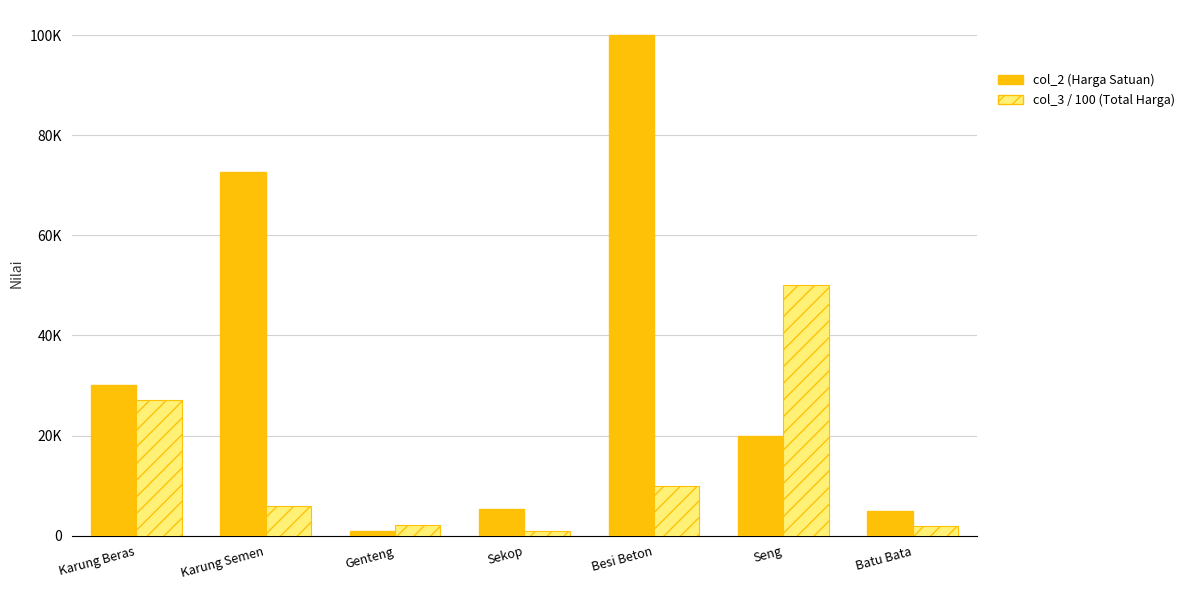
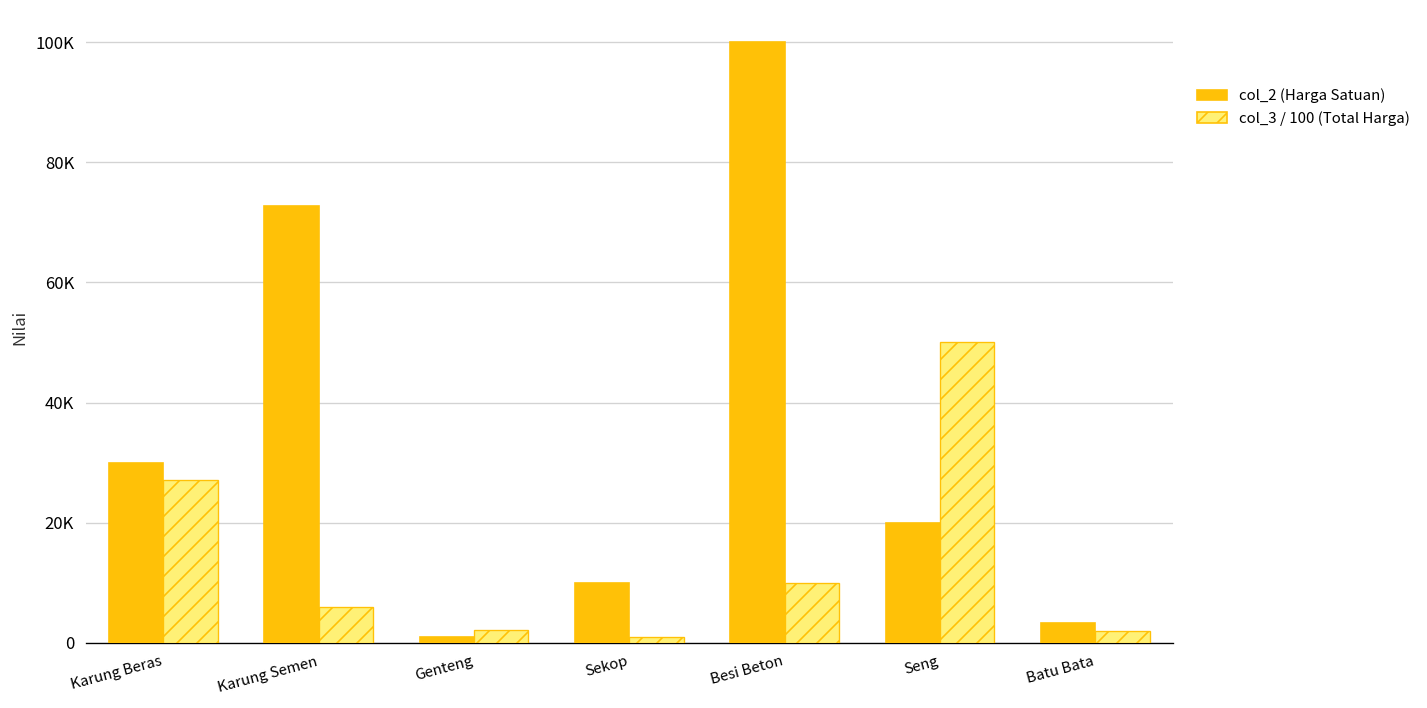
col_2 (Harga Satuan), Sekop: 5000 -> 10000
col_2 (Harga Satuan), Batu Bata: 5000 -> 3000
